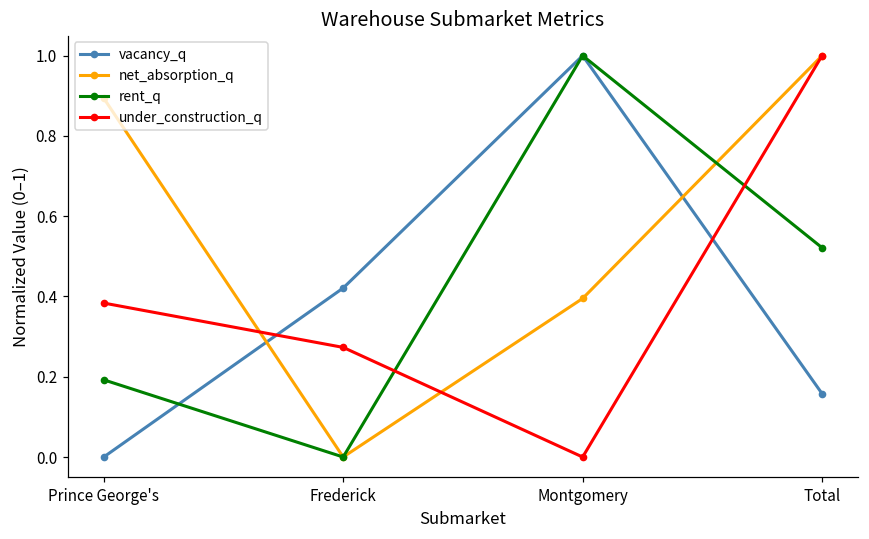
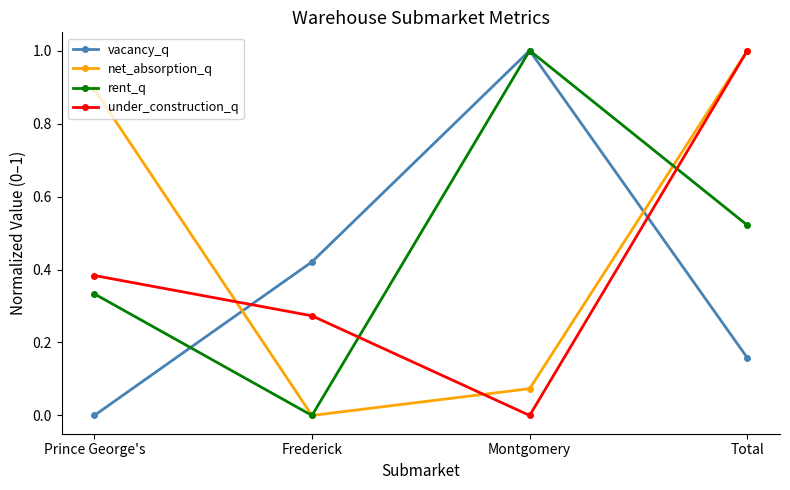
rent_q, Prince George's: 0.19 -> 0.33
net_absorption_q, Montgomery: 0.40 -> 0.07
